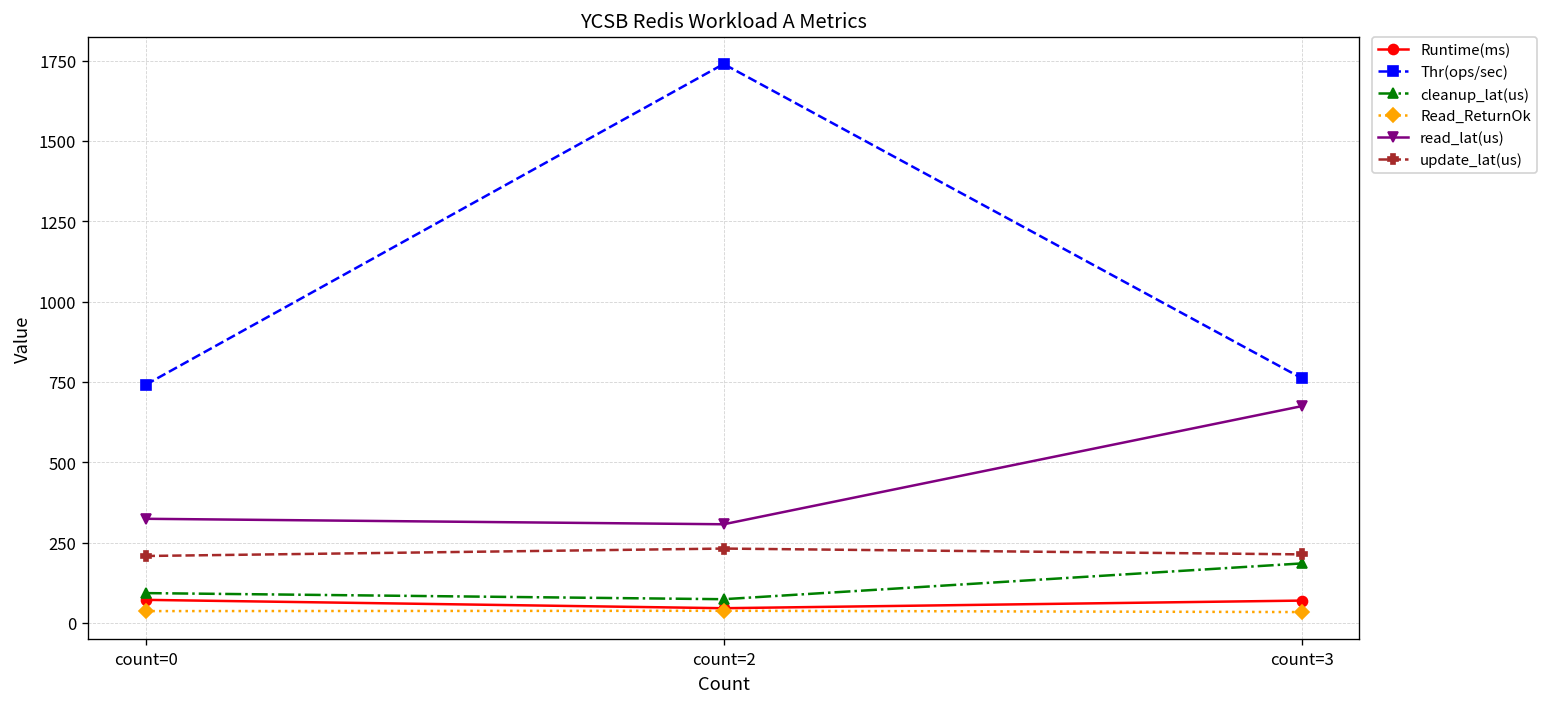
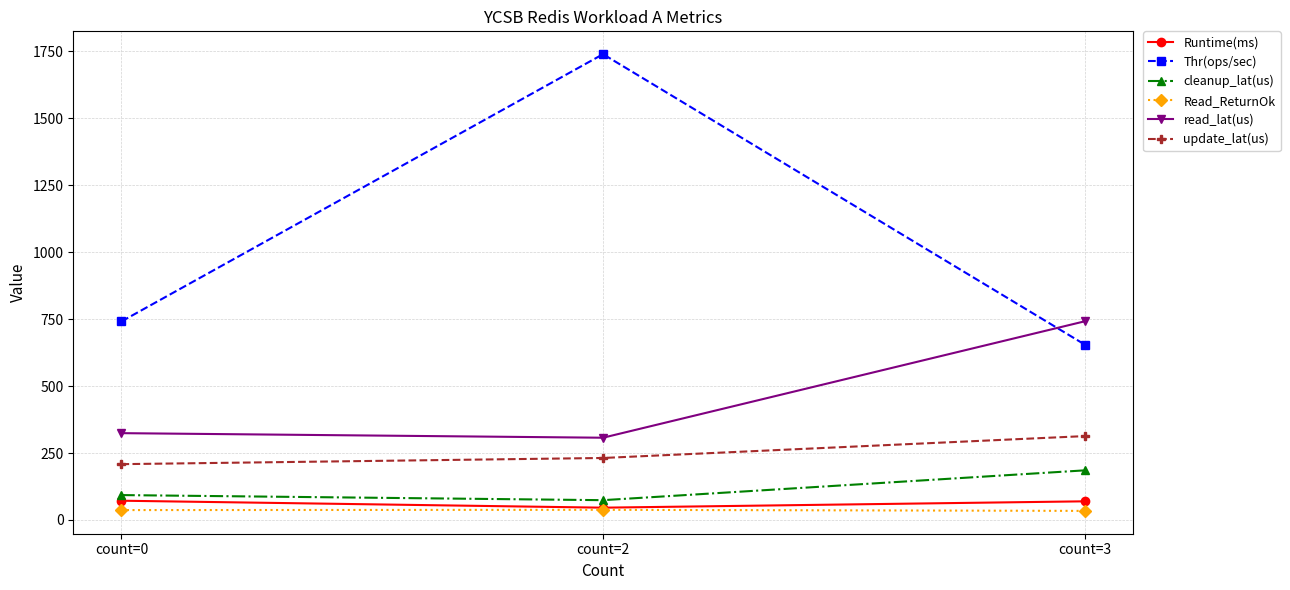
Thr(ops/sec), count=3: 760 -> 660
read_lat(us), count=3: 670 -> 740
update_lat(us), count=3: 210 -> 310
